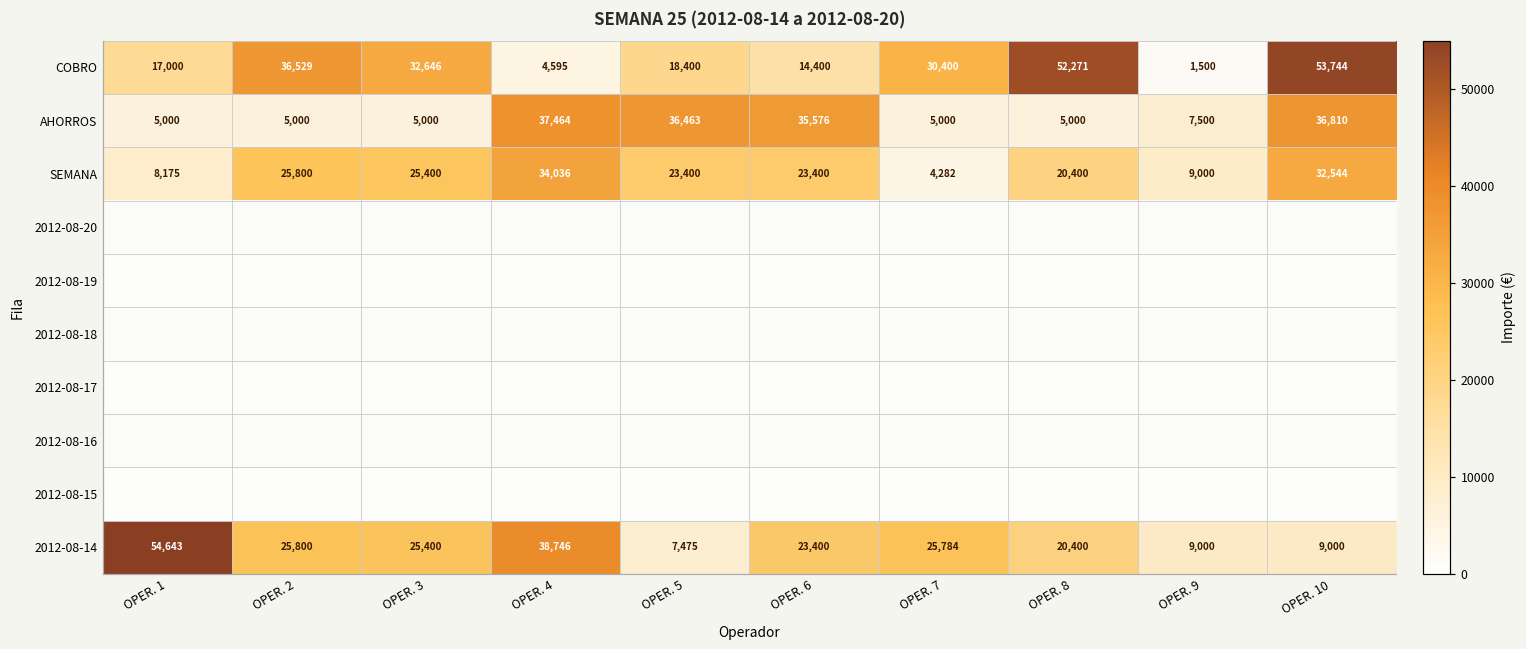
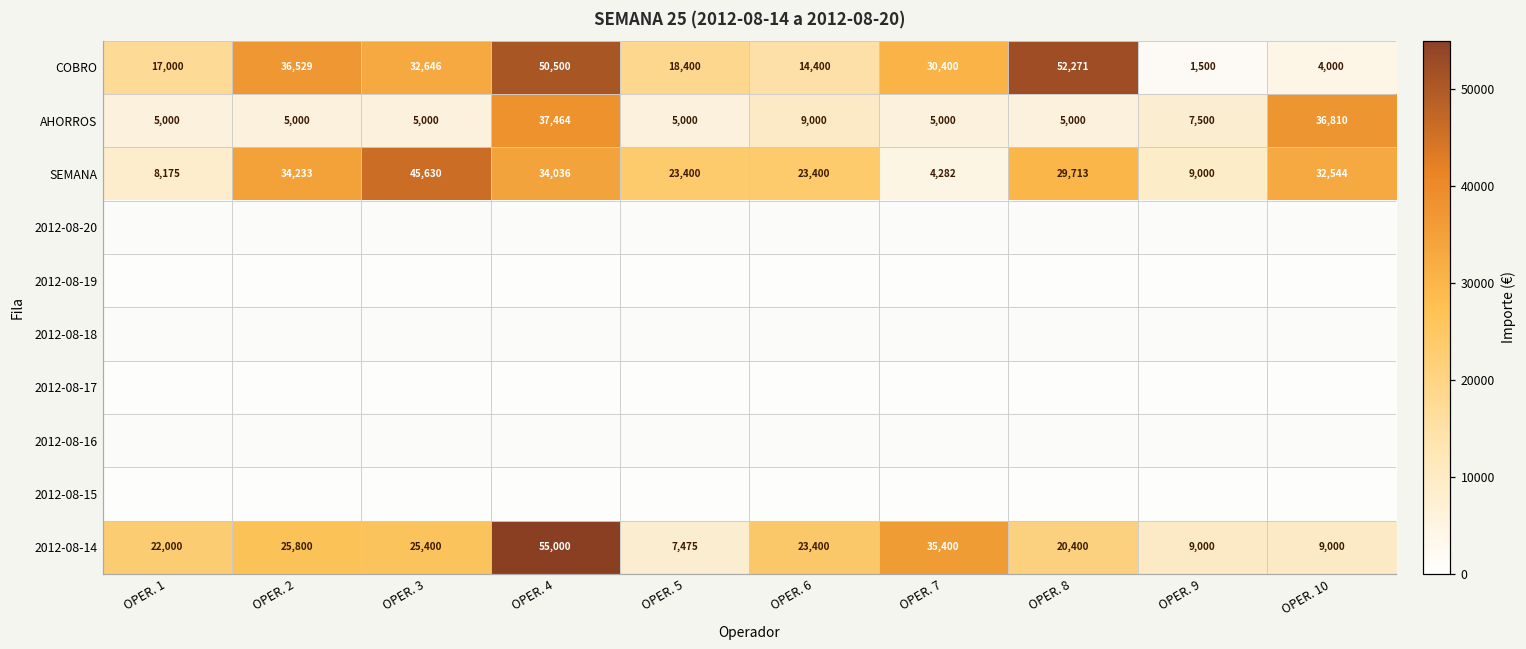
COBRO, OPER. 4: 4,595 -> 50,500
COBRO, OPER. 10: 53,744 -> 4,000
AHORROS, OPER. 5: 36,463 -> 5,000
AHORROS, OPER. 6: 35,576 -> 9,000
SEMANA, OPER. 2: 25,800 -> 34,233
SEMANA, OPER. 3: 25,400 -> 45,630
SEMANA, OPER. 8: 20,400 -> 29,713
2012-08-14, OPER. 1: 54,643 -> 22,000
2012-08-14, OPER. 4: 38,746 -> 55,000
2012-08-14, OPER. 7: 25,784 -> 35,400
